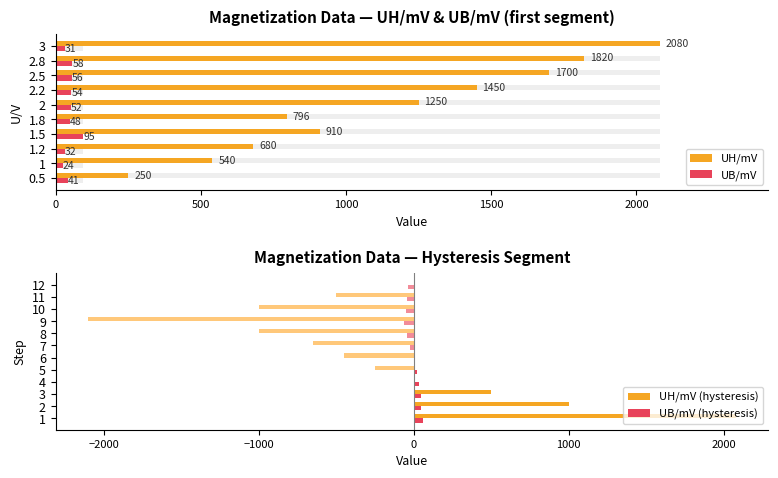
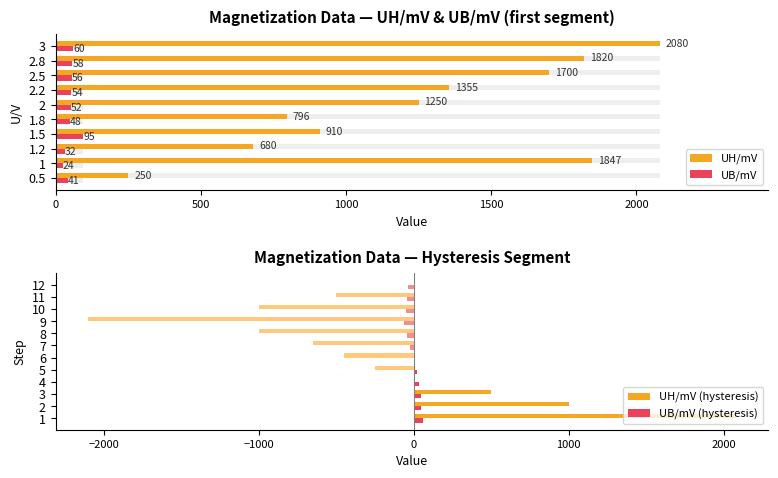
Magnetization Data — UH/mV & UB/mV (first segment), UB/mV, 3: 31 -> 60
Magnetization Data — UH/mV & UB/mV (first segment), UH/mV, 2.2: 1450 -> 1355
Magnetization Data — UH/mV & UB/mV (first segment), UH/mV, 1: 540 -> 1847
